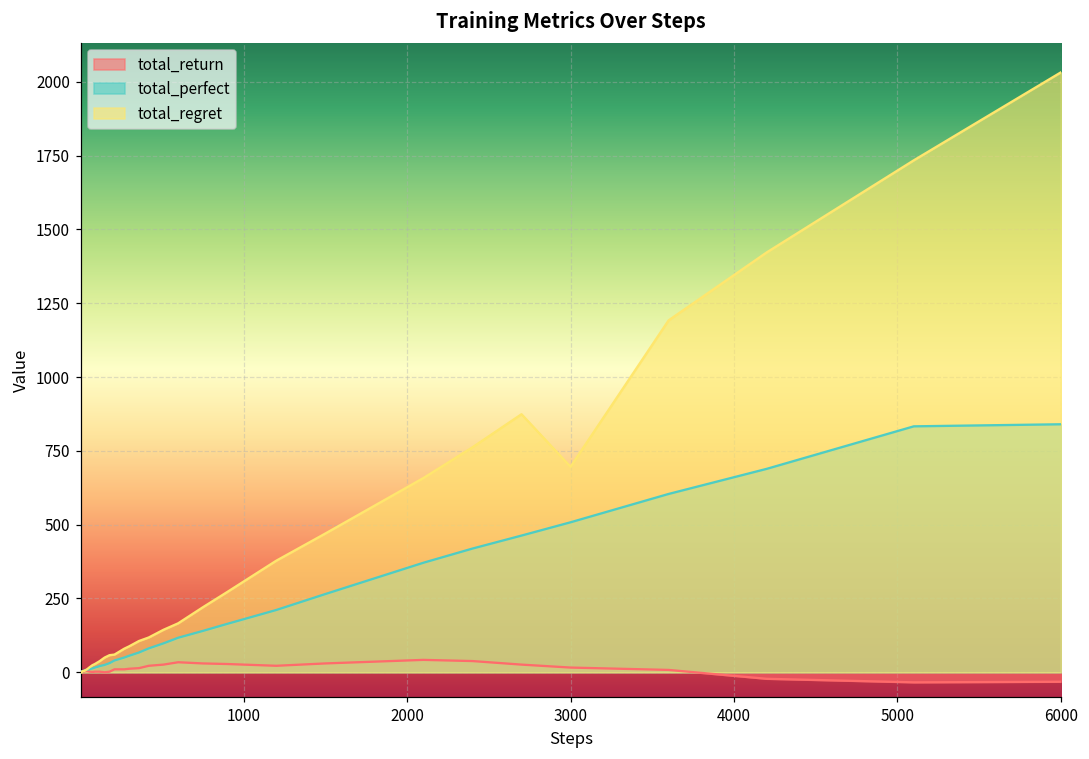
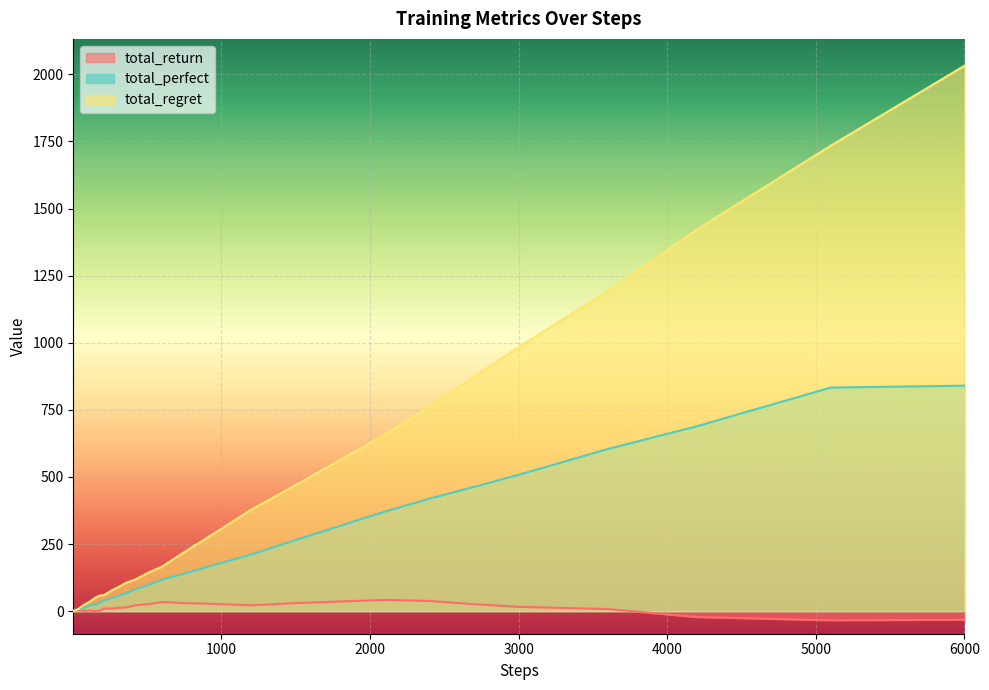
total_regret, 3000: 700 -> 980
